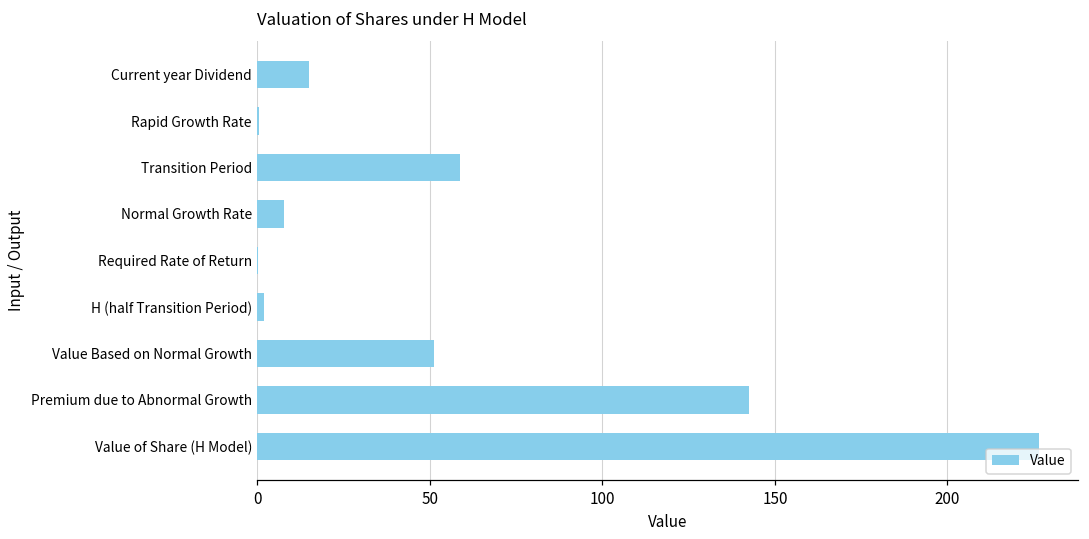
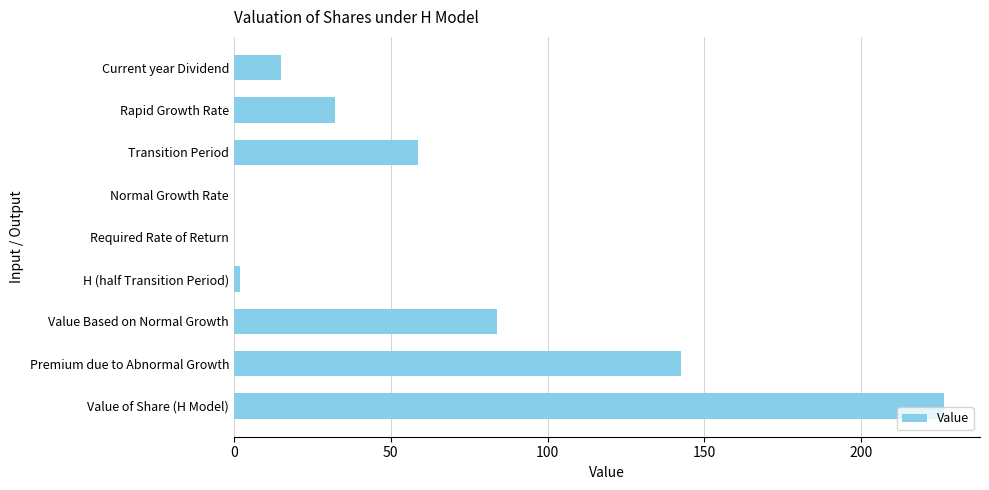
Rapid Growth Rate: 1 -> 32
Normal Growth Rate: 8 -> 0
Value Based on Normal Growth: 51 -> 84
